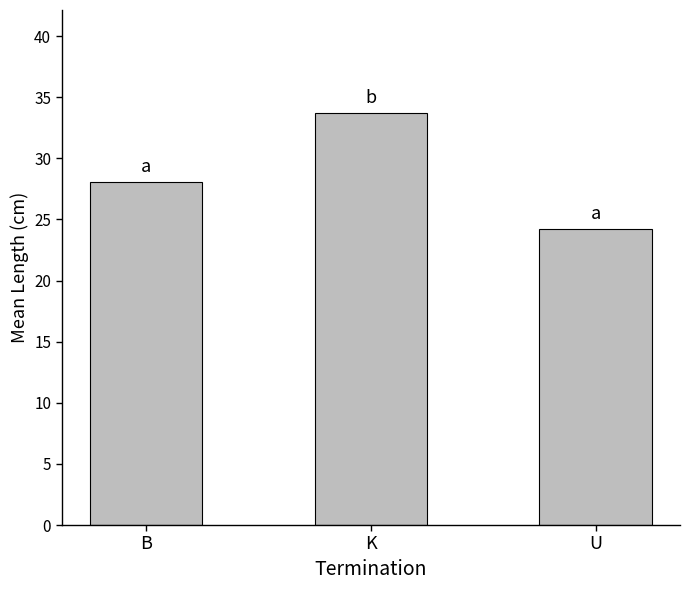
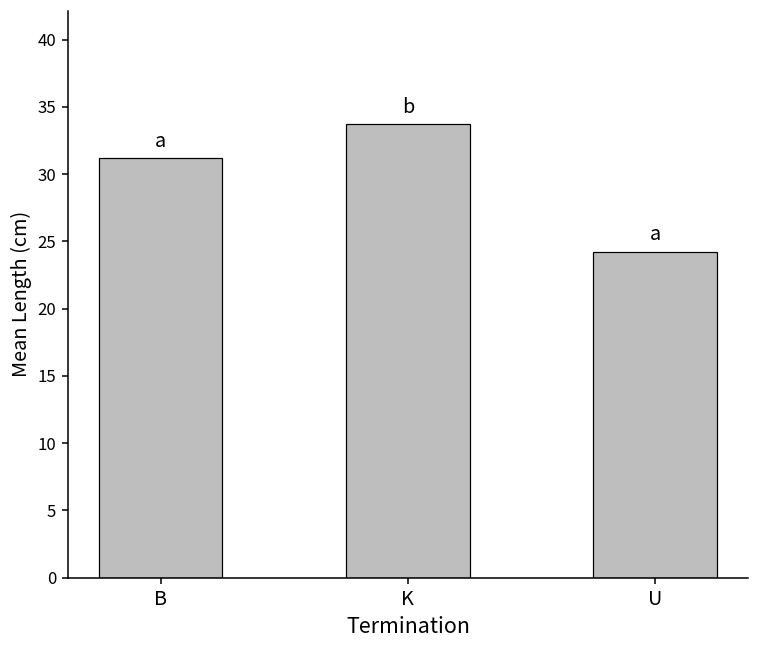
B: 28.0 -> 31.2
